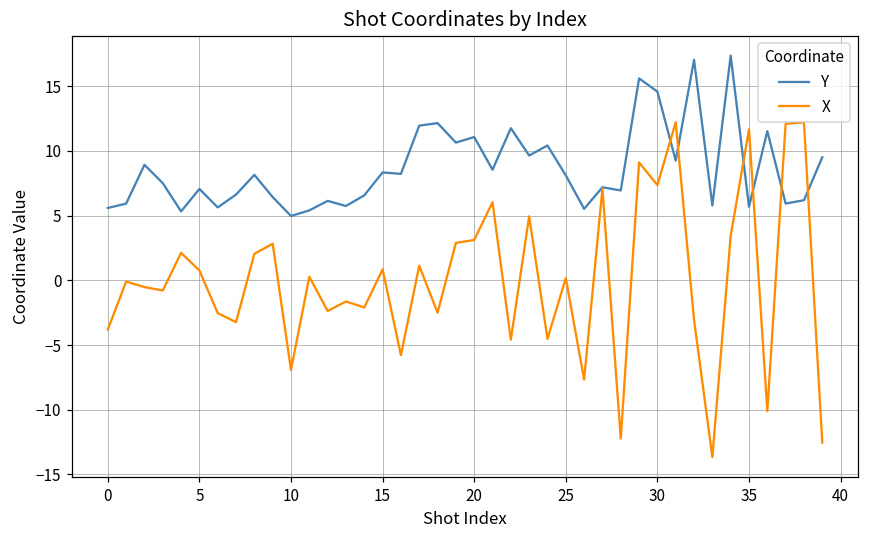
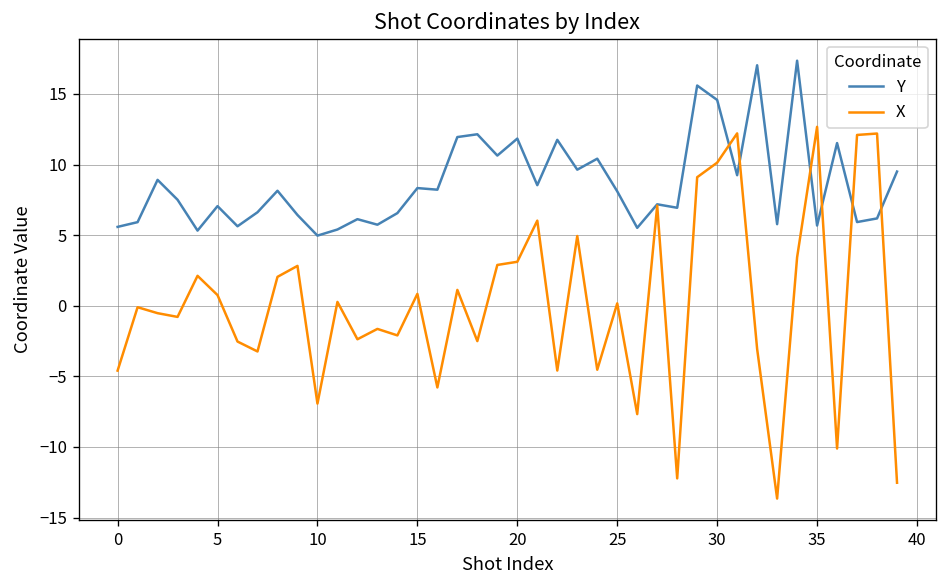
X, 0: -3.8 -> -4.6
Y, 20: 11.1 -> 11.8
X, 30: 7.4 -> 10.1
X, 35: 11.7 -> 12.7
